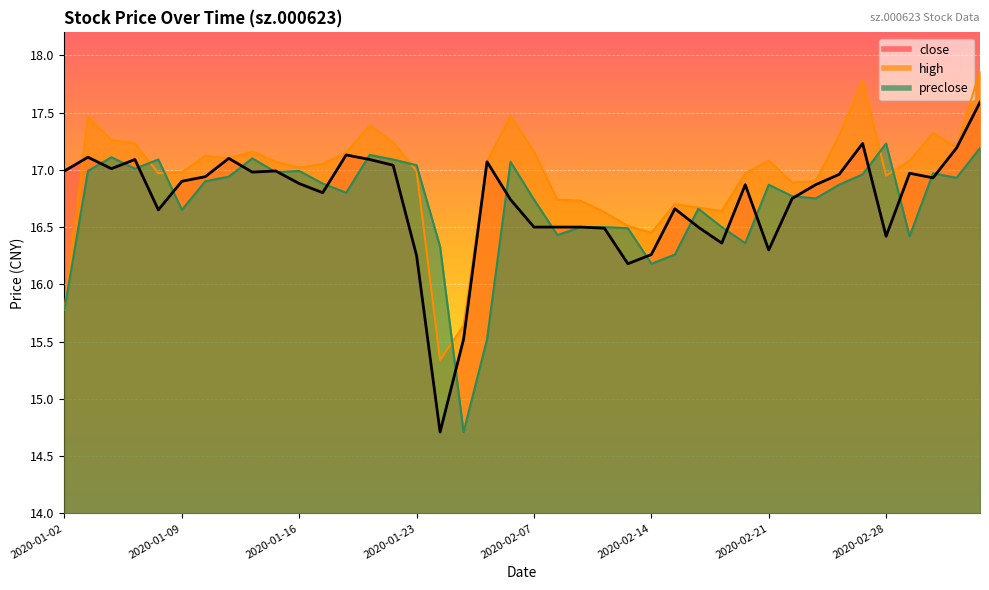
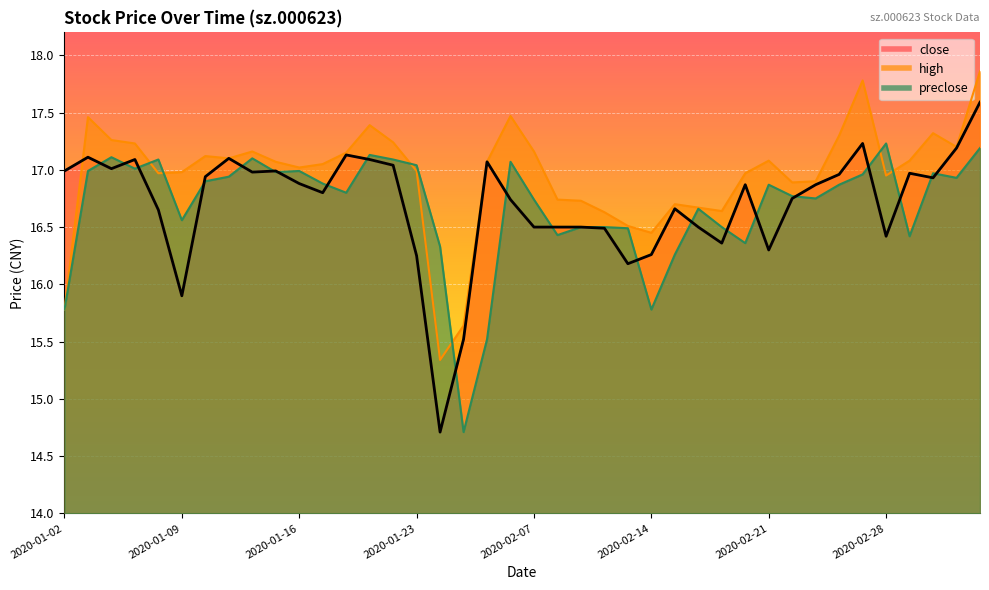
close, 2020-01-09: 16.9 -> 15.9
preclose, 2020-01-09: 16.65 -> 16.56
preclose, 2020-02-14: 16.18 -> 15.78
